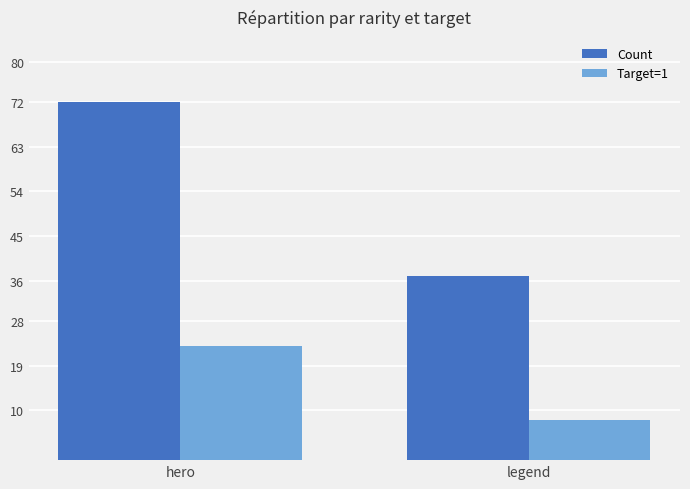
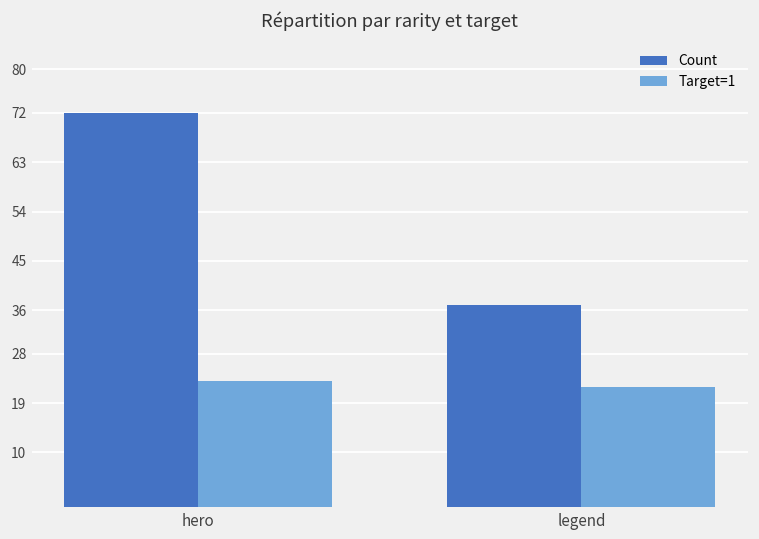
Target=1, legend: 8 -> 22
